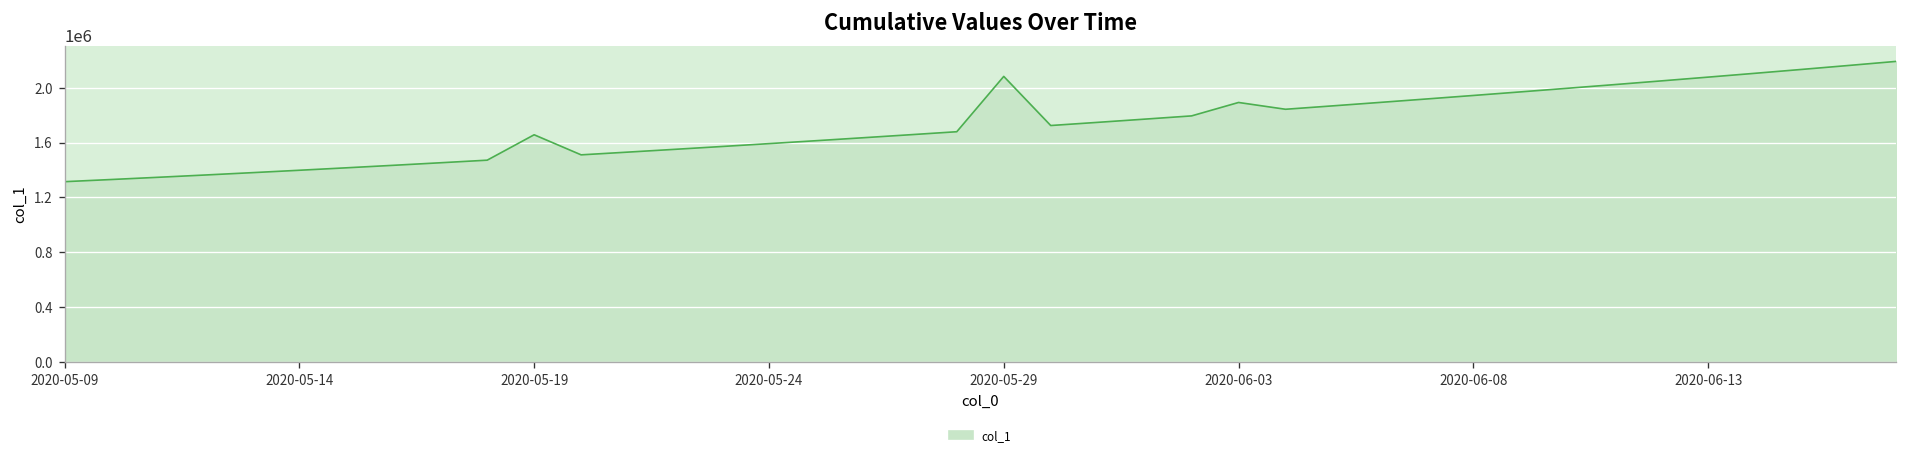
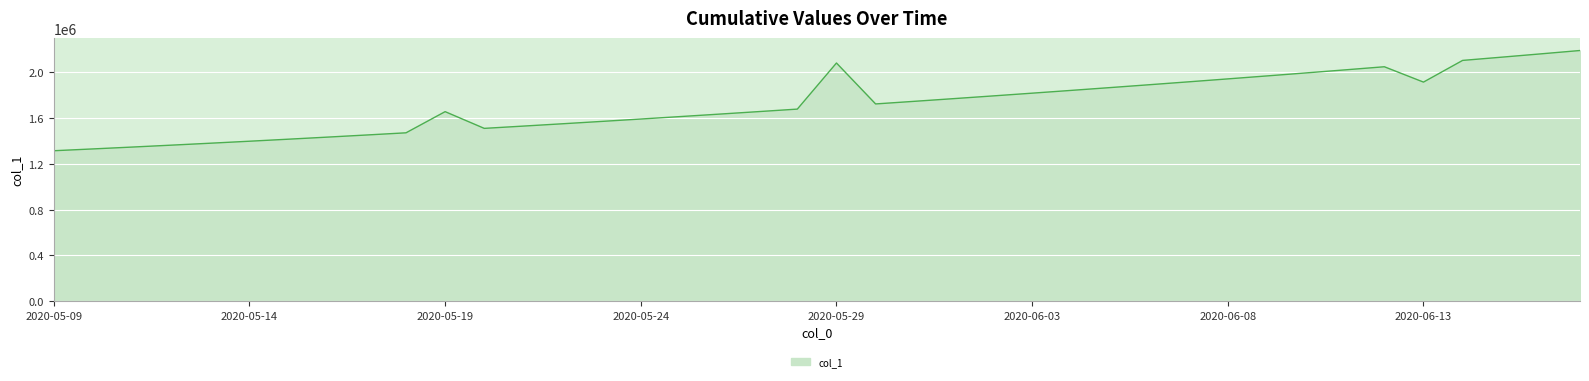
2020-06-03: 1890000 -> 1820000
2020-06-13: 2080000 -> 1920000
